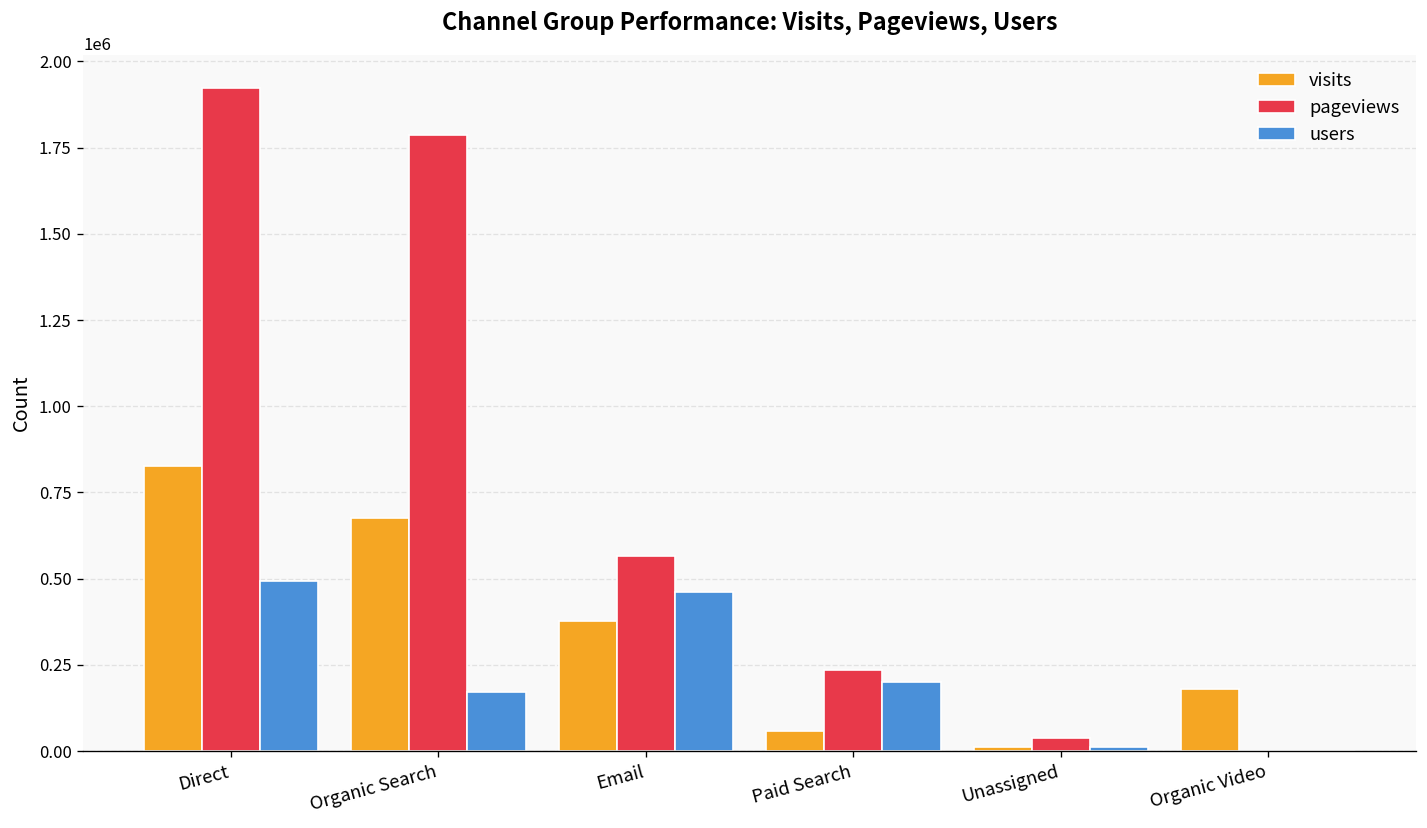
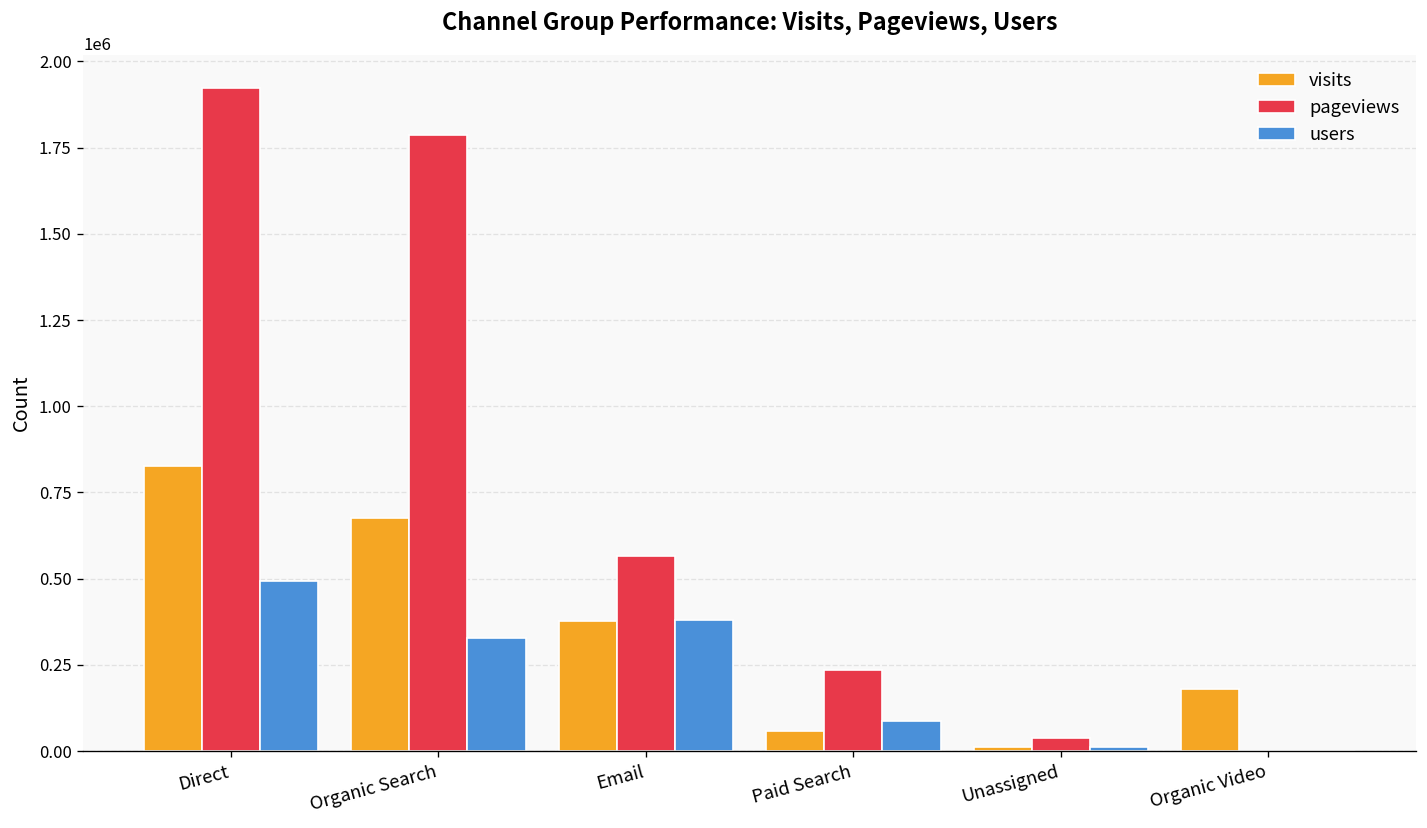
users, Organic Search: 170000 -> 330000
users, Email: 460000 -> 380000
users, Paid Search: 200000 -> 90000
